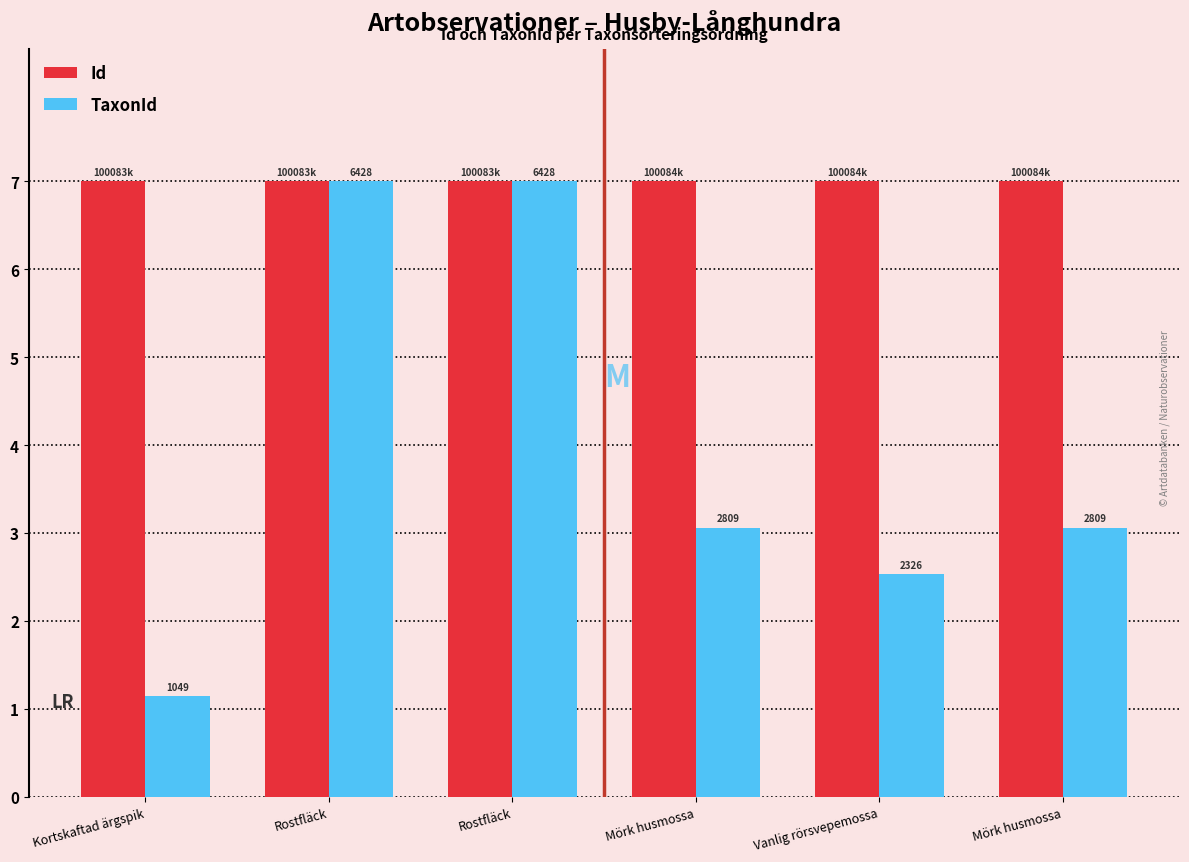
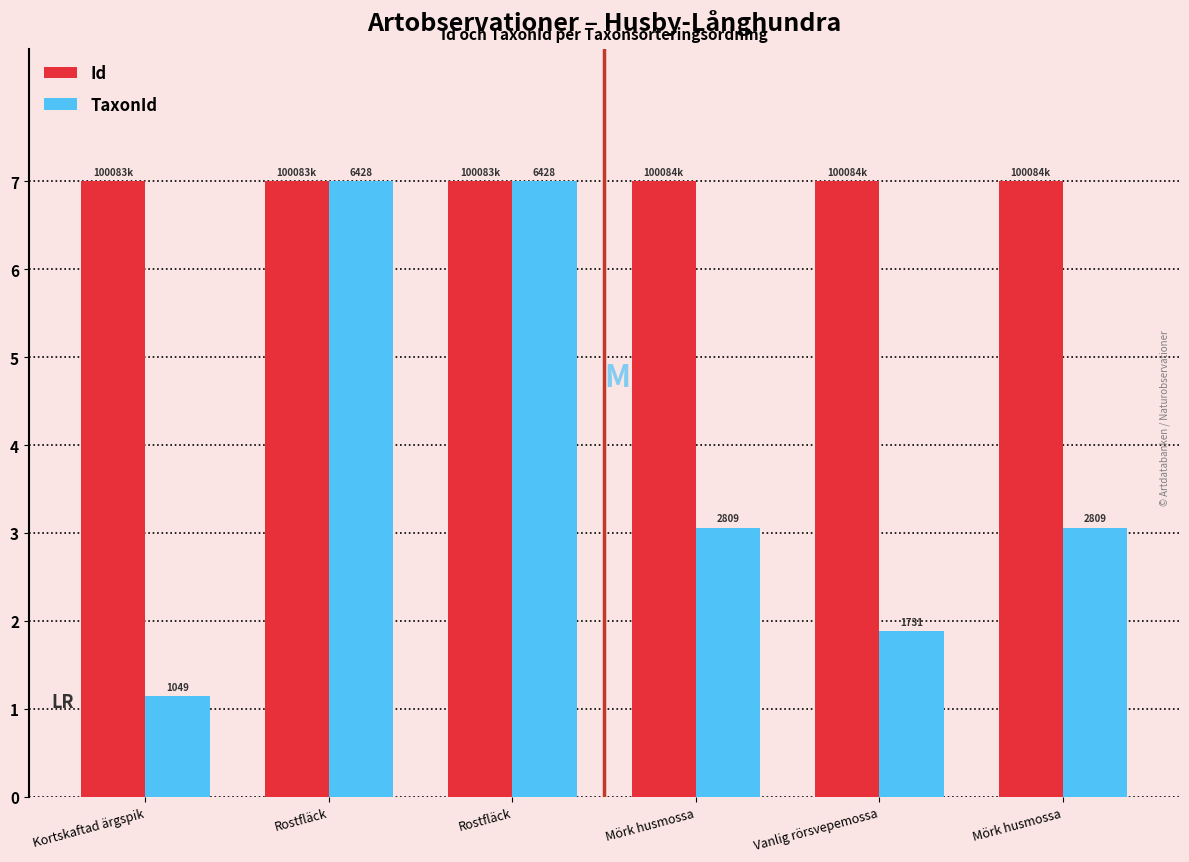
TaxonId, Vanlig rörsvepemossa: 2326 -> 1731
